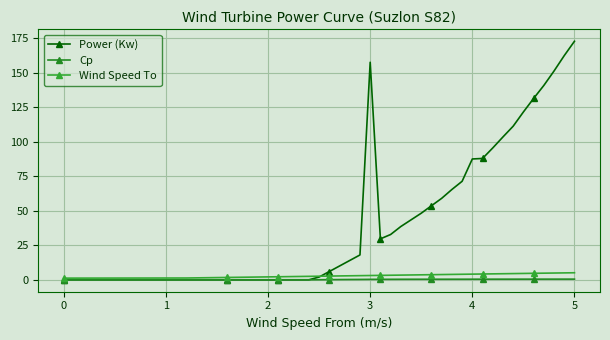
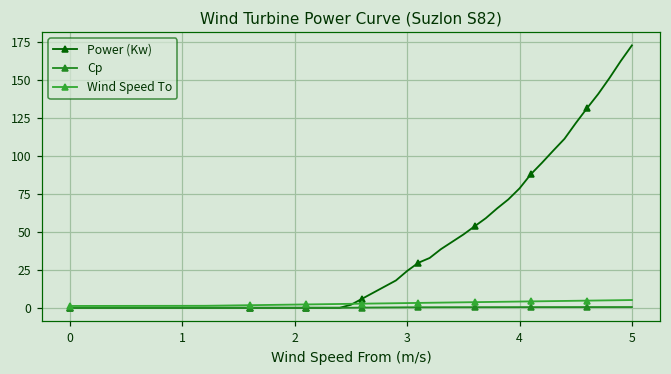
Power (Kw), 3: 158 -> 24
Power (Kw), 4: 88 -> 79
